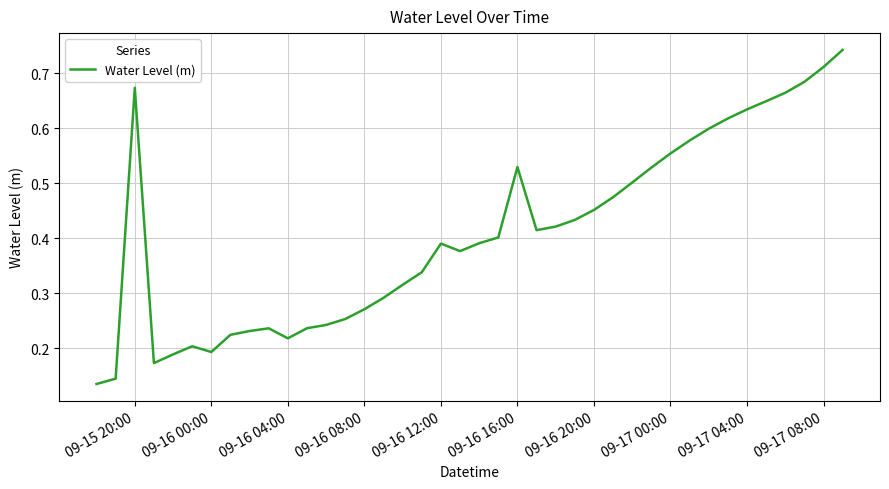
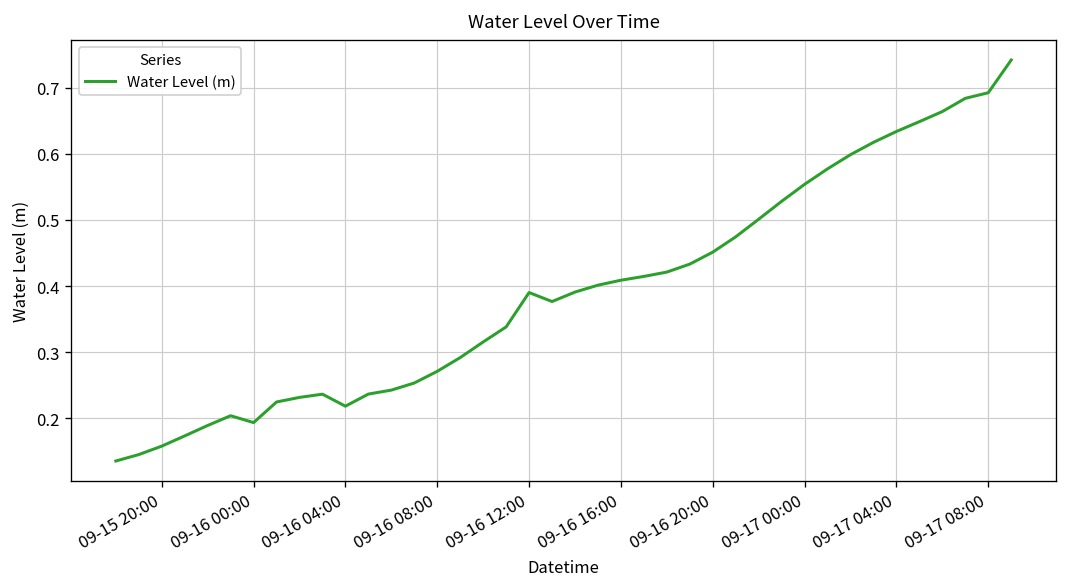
09-15 20:00: 0.67 -> 0.16
09-16 16:00: 0.53 -> 0.41
09-17 08:00: 0.71 -> 0.69
